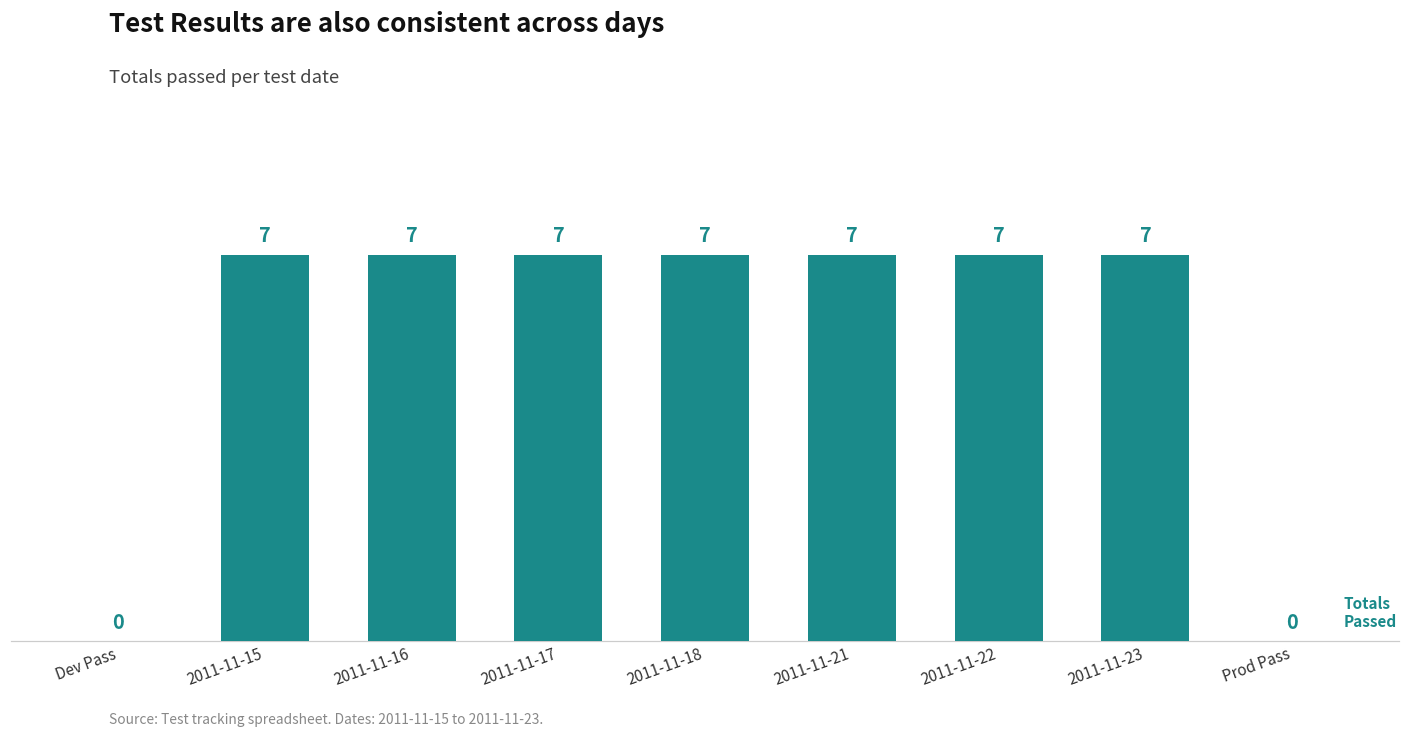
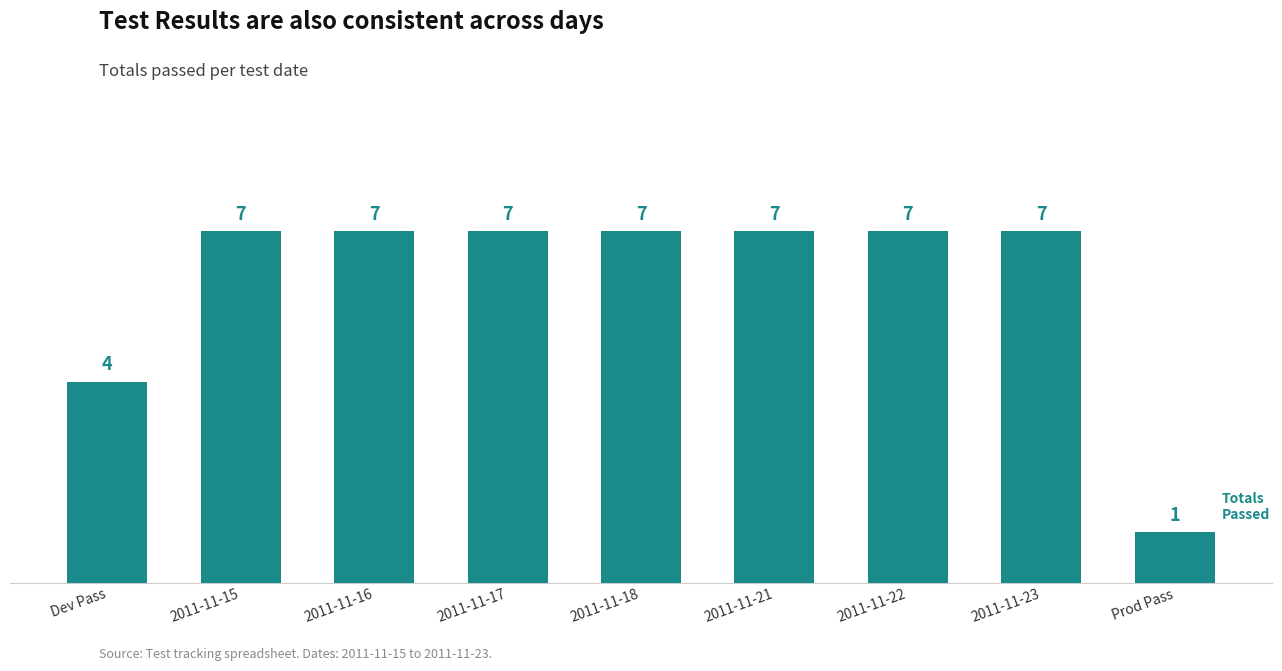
Dev Pass: 0 -> 4
Prod Pass: 0 -> 1
